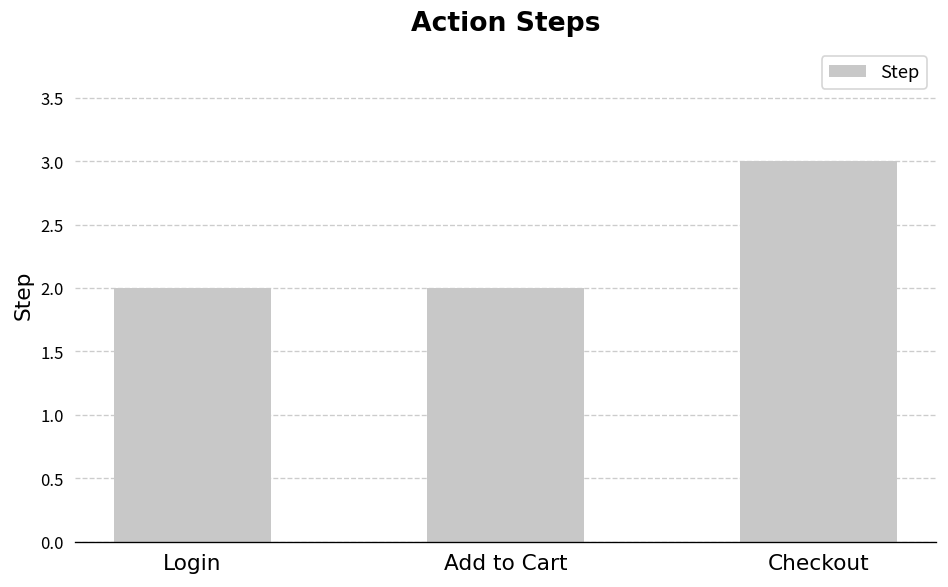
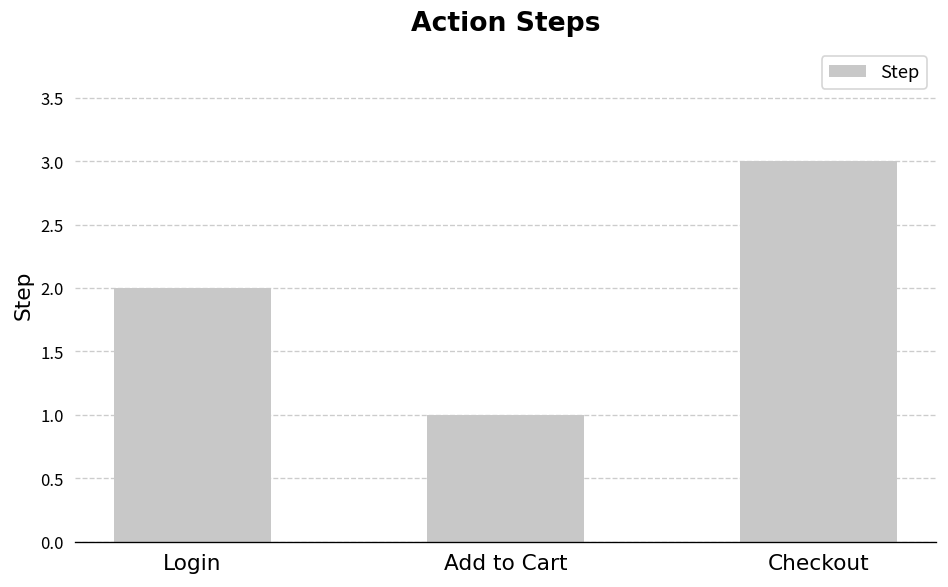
Add to Cart: 2 -> 1
